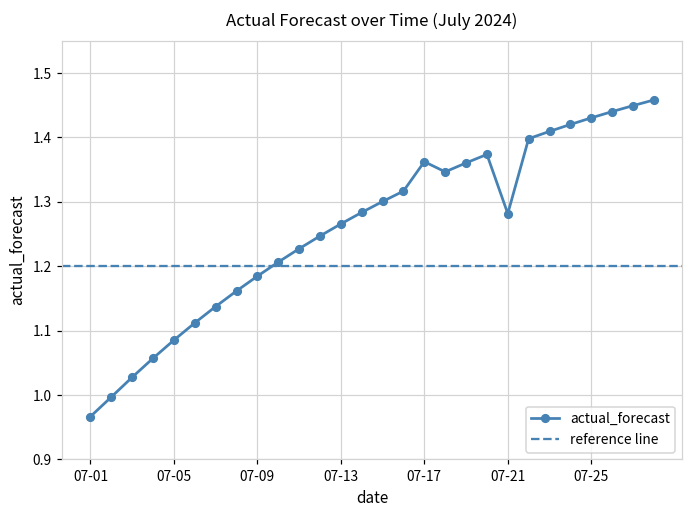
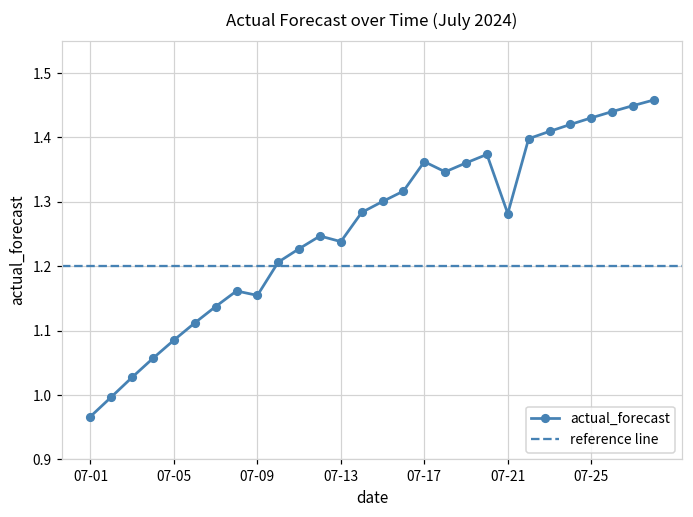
07-09: 1.18 -> 1.15
07-13: 1.27 -> 1.24
